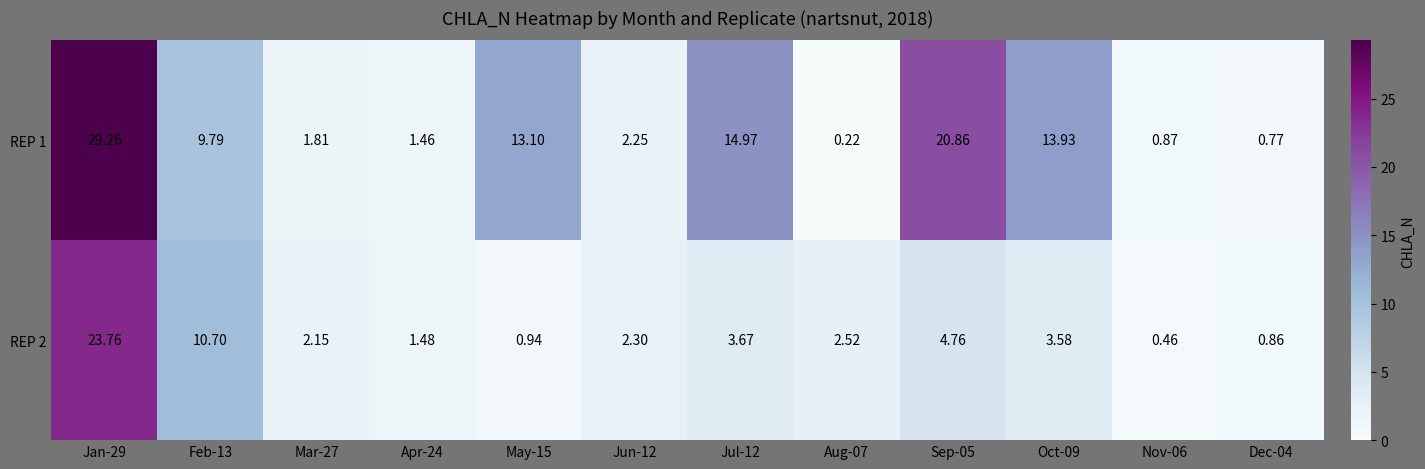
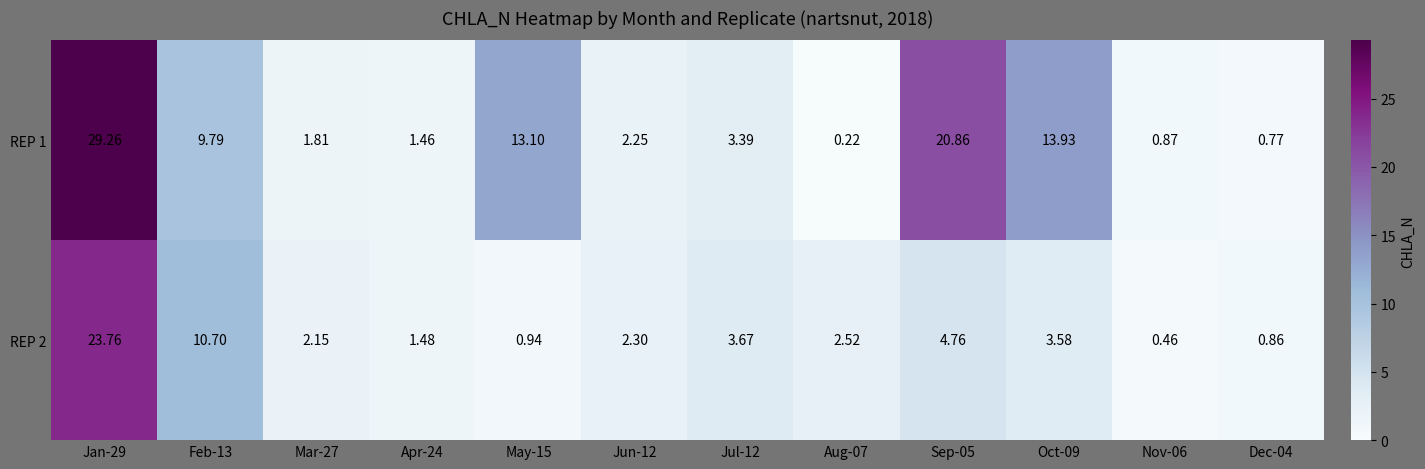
REP 1, Jul-12: 14.97 -> 3.39
